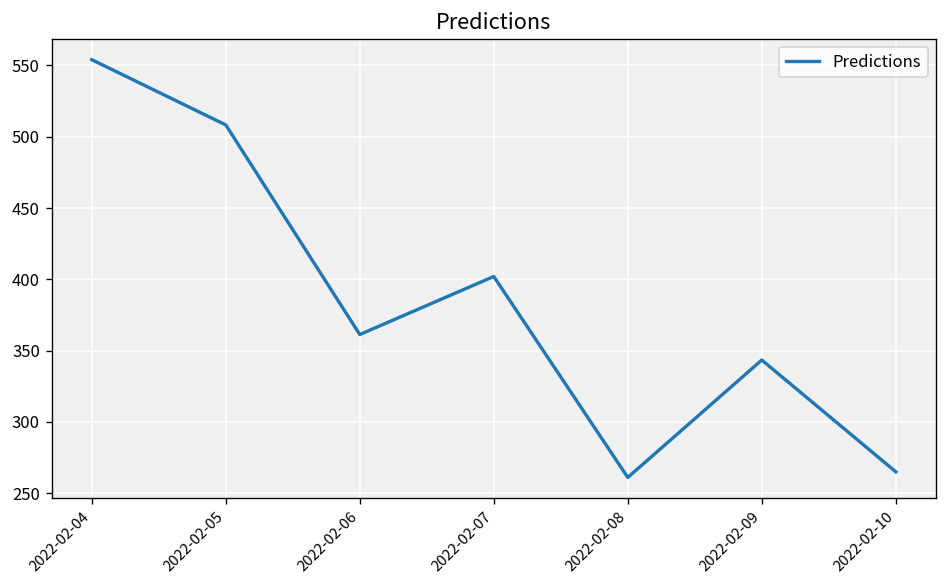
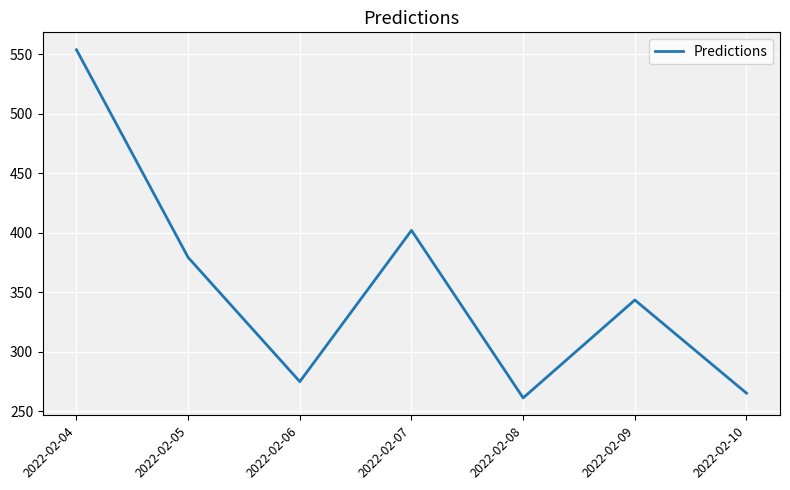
2022-02-05: 508 -> 379
2022-02-06: 361 -> 275
